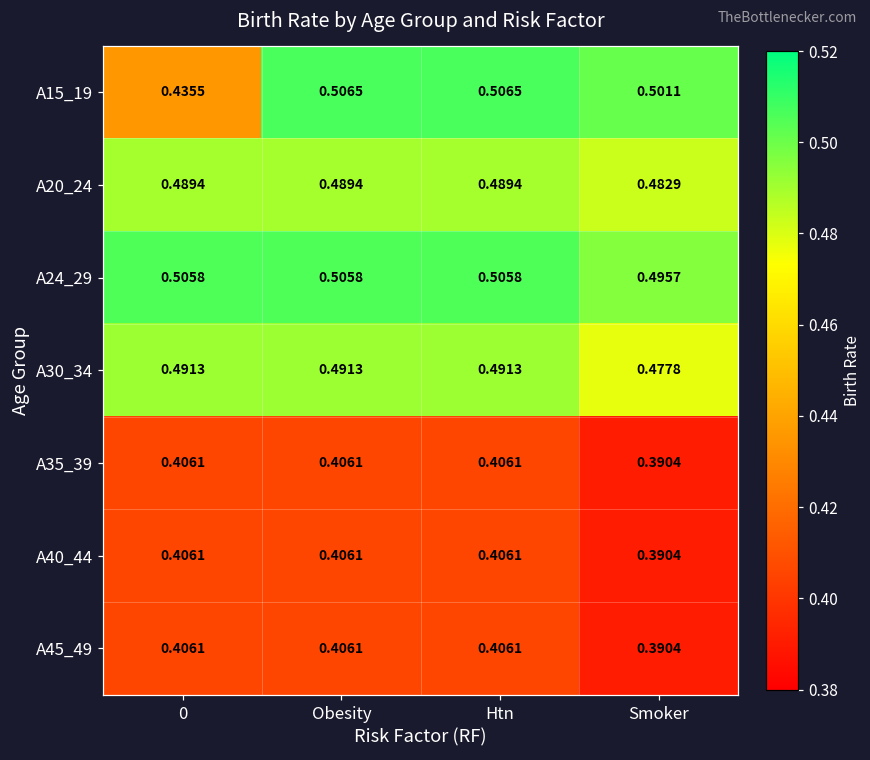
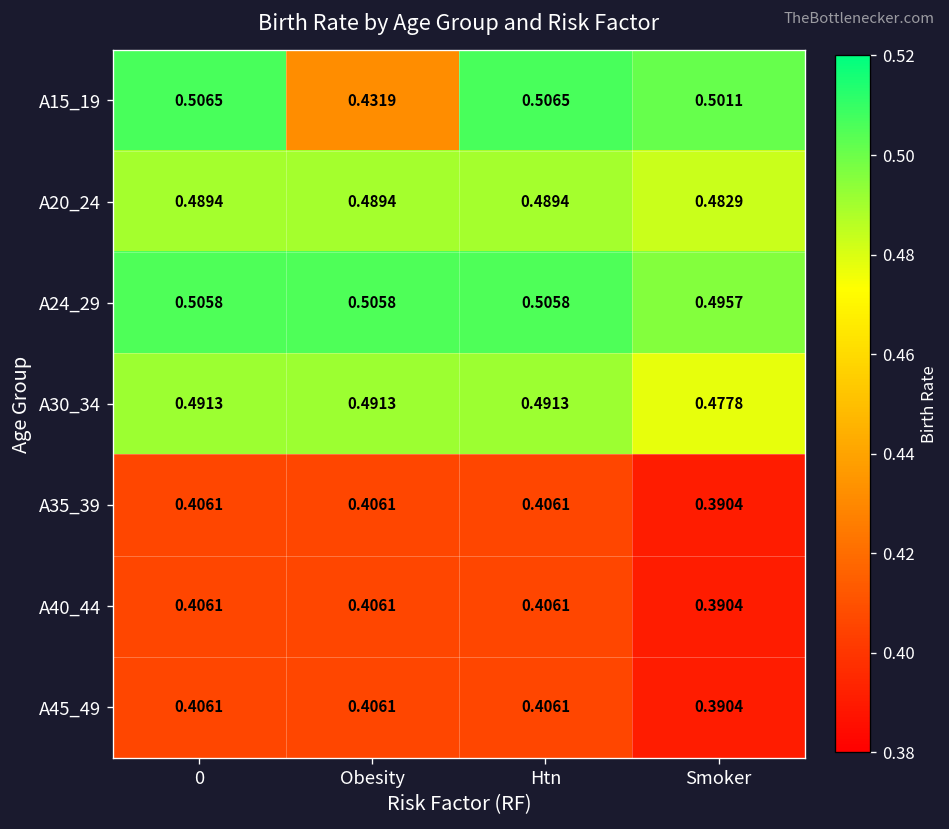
A15_19, 0: 0.4355 -> 0.5065
A15_19, Obesity: 0.5065 -> 0.4319
